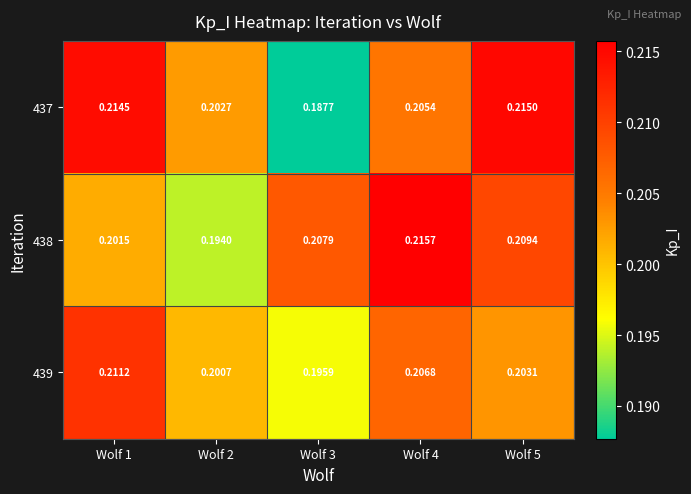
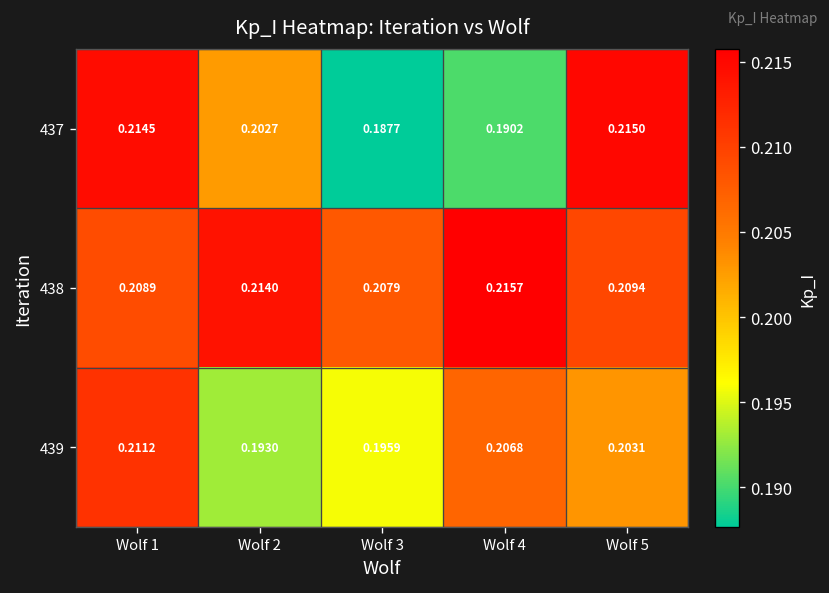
437, Wolf 4: 0.2054 -> 0.1902
438, Wolf 1: 0.2015 -> 0.2089
438, Wolf 2: 0.1940 -> 0.2140
439, Wolf 2: 0.2007 -> 0.1930
